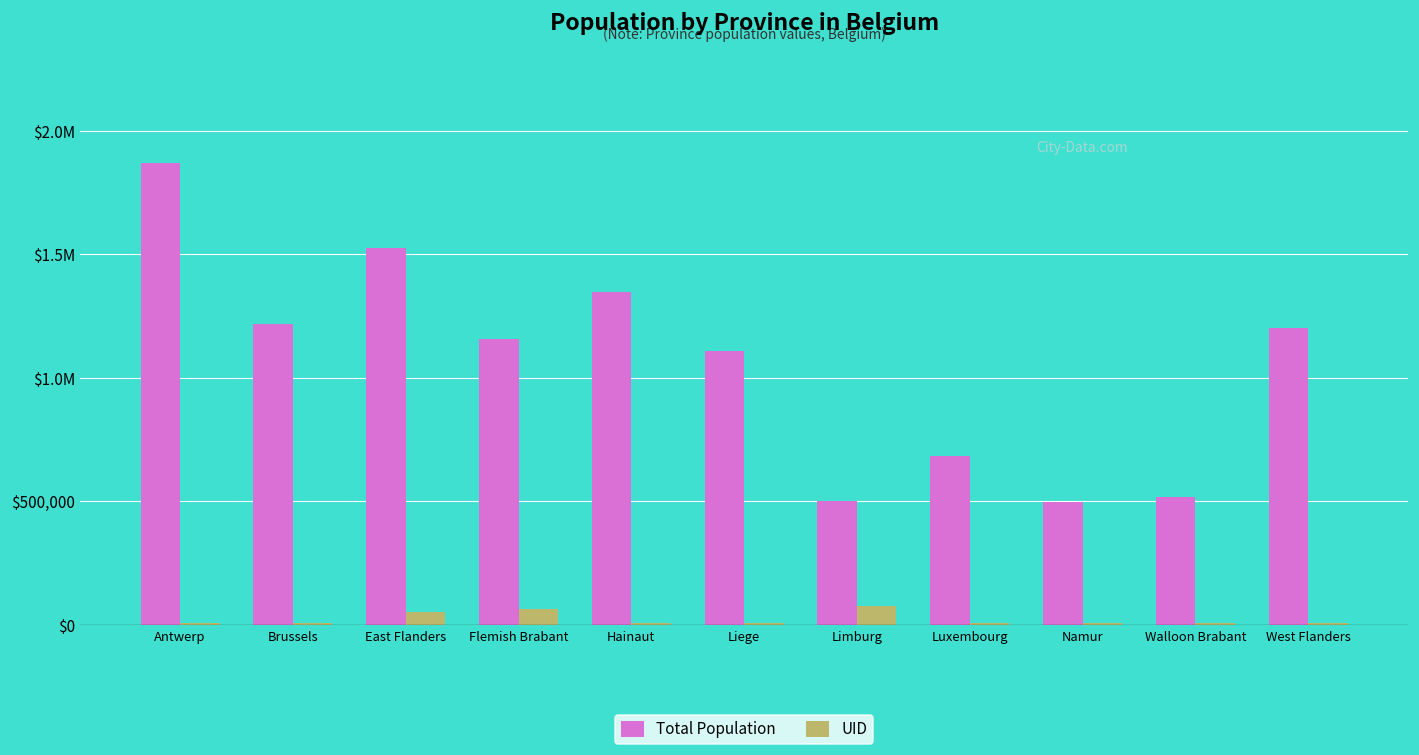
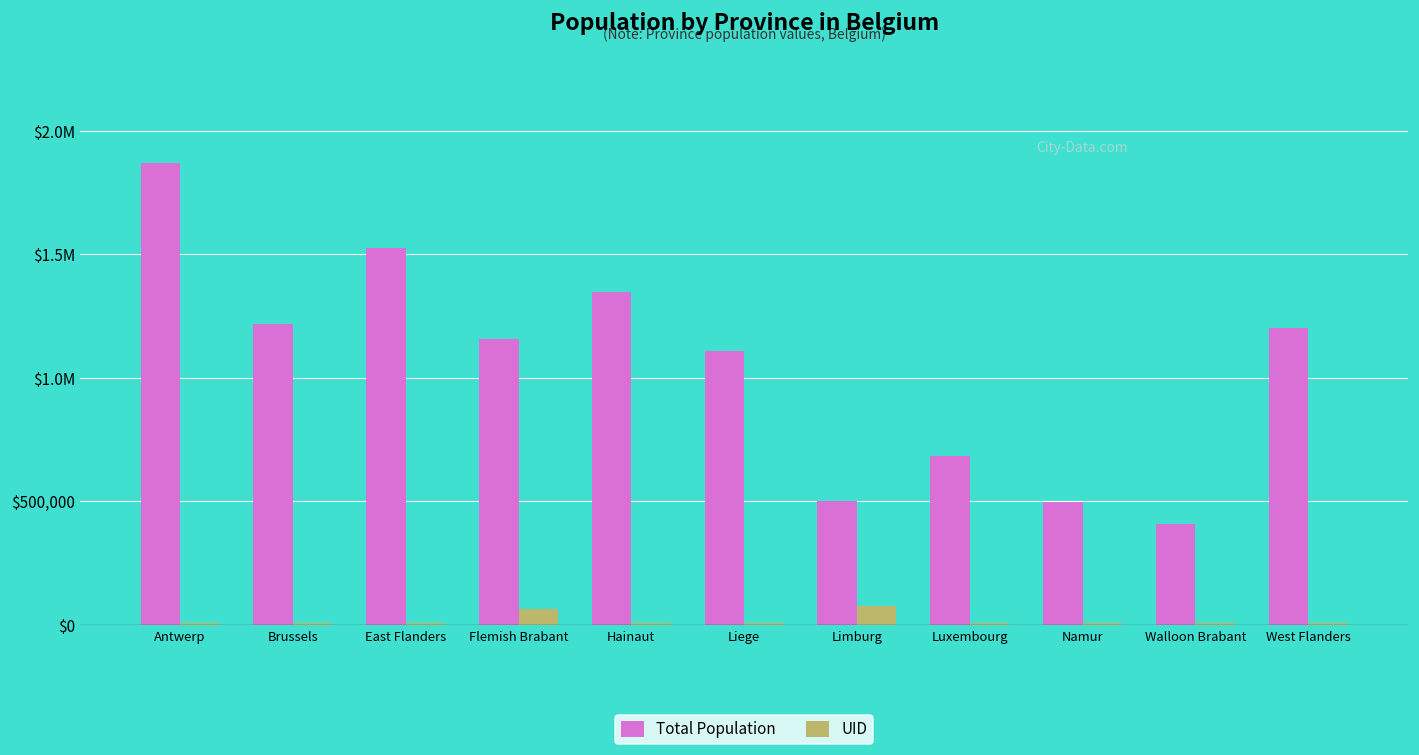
UID, East Flanders: $50,000 -> $10,000
Total Population, Walloon Brabant: $520,000 -> $410,000
